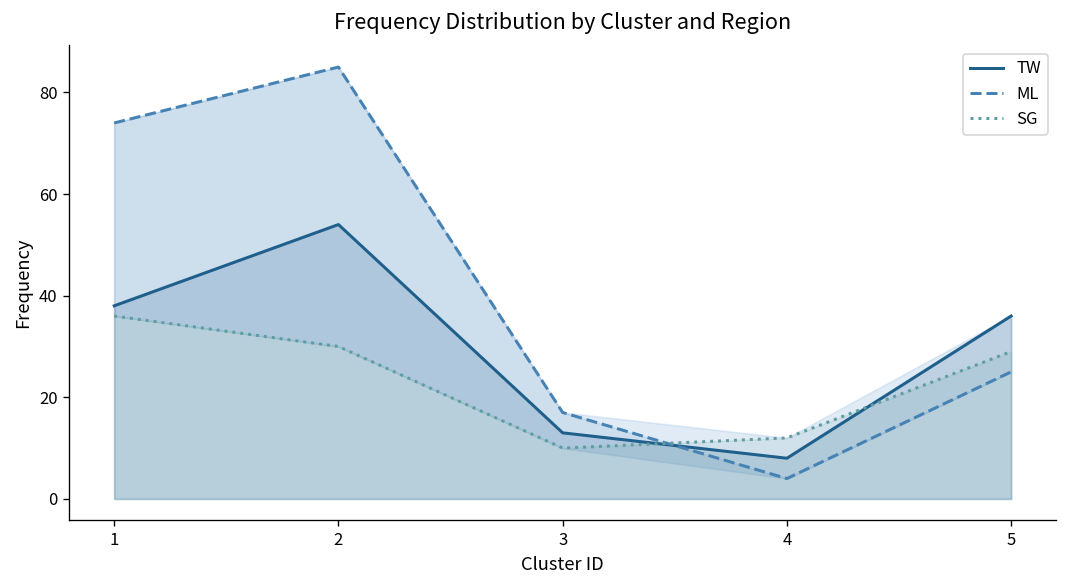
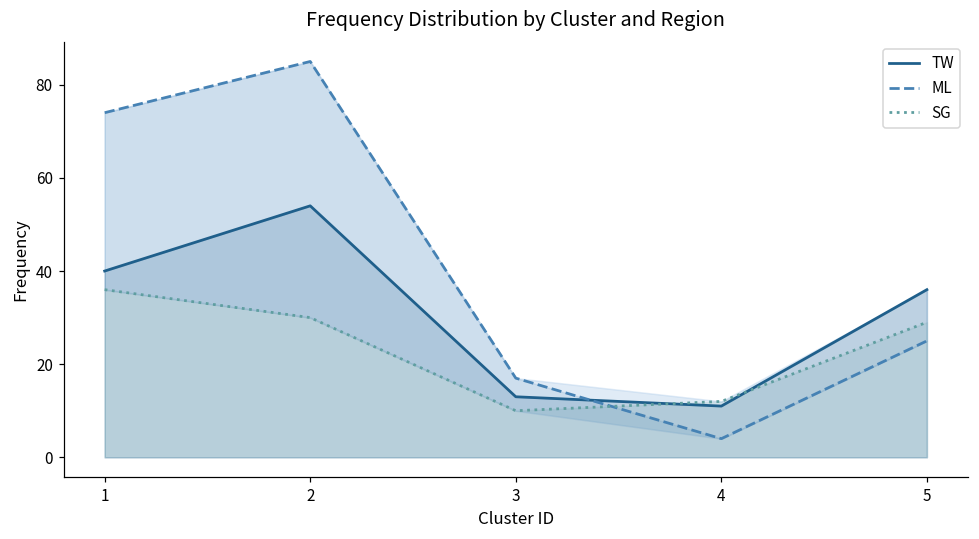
TW, 1: 38 -> 40
TW, 4: 8 -> 11
